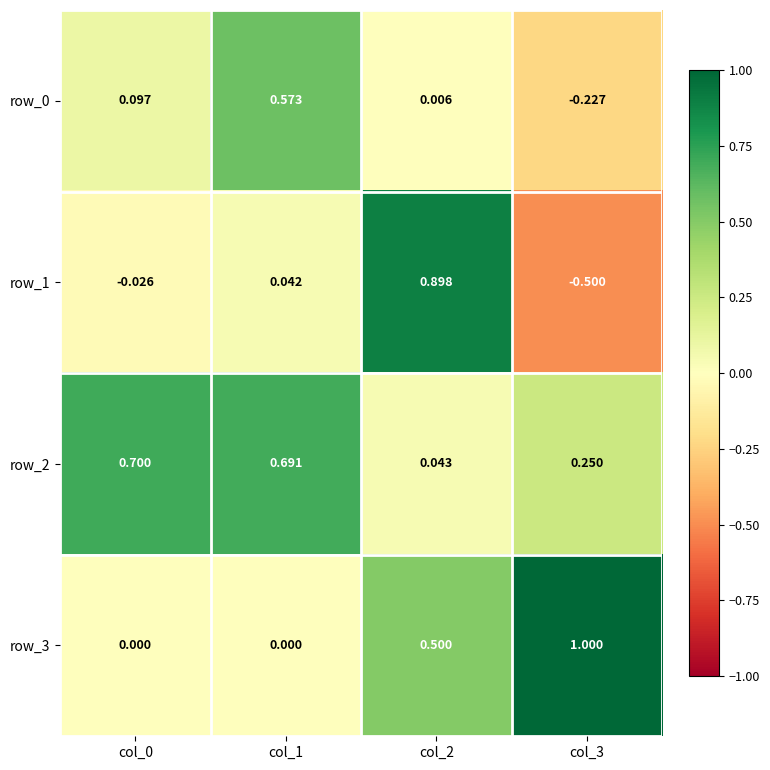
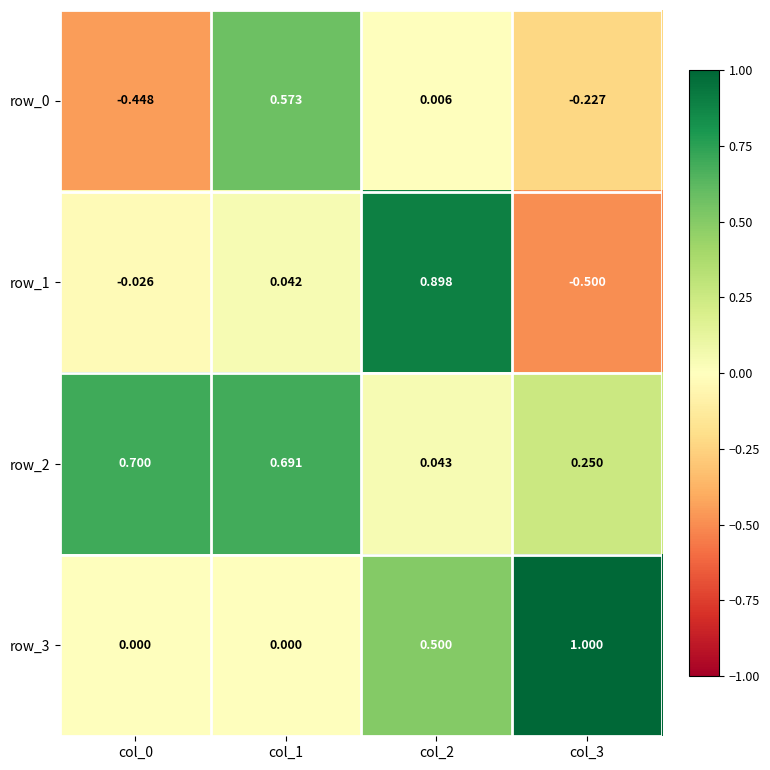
row_0, col_0: 0.097 -> -0.448
